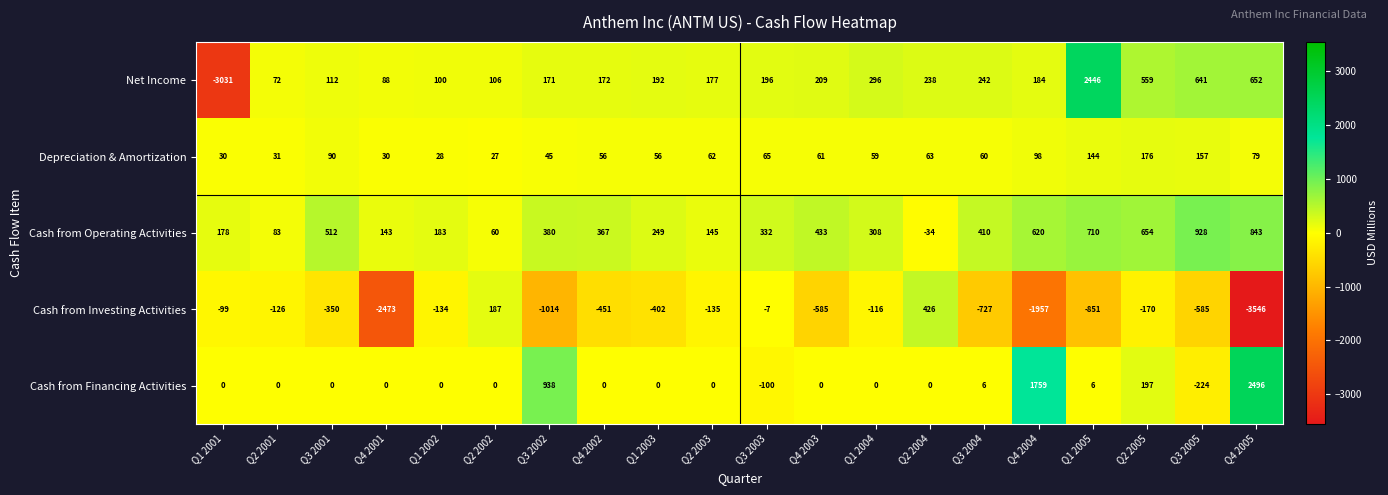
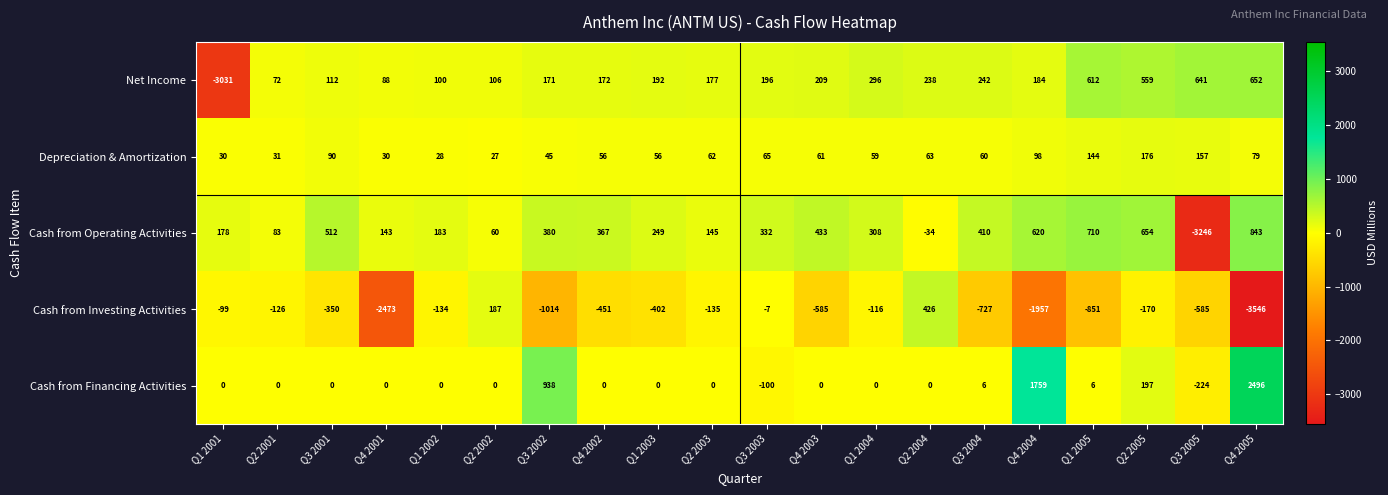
Net Income, Q1 2005: 2446 -> 612
Cash from Operating Activities, Q3 2005: 928 -> -3246
